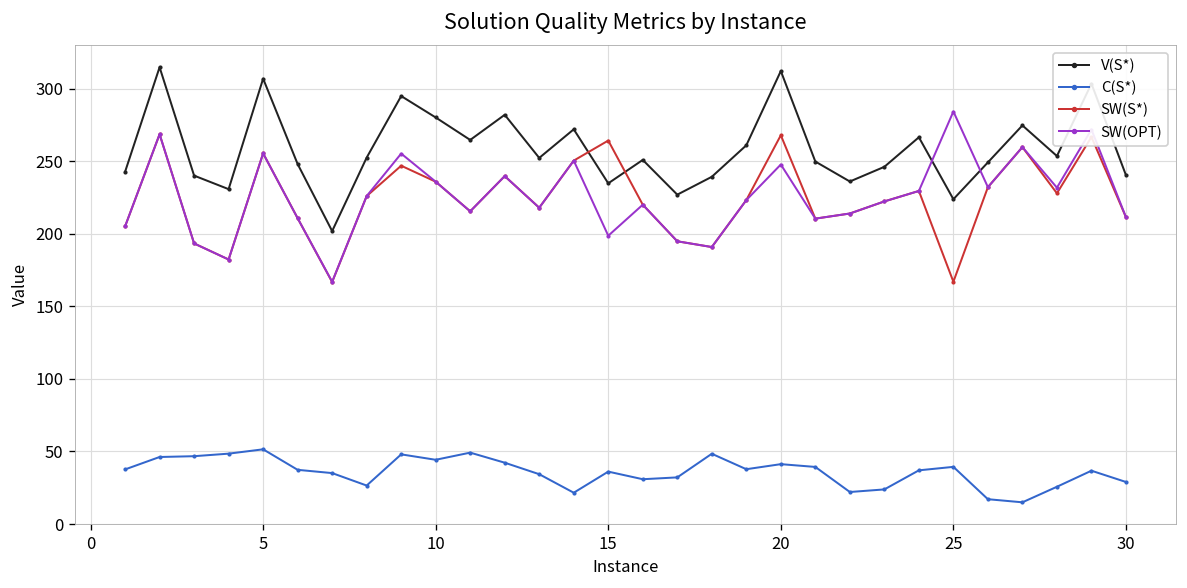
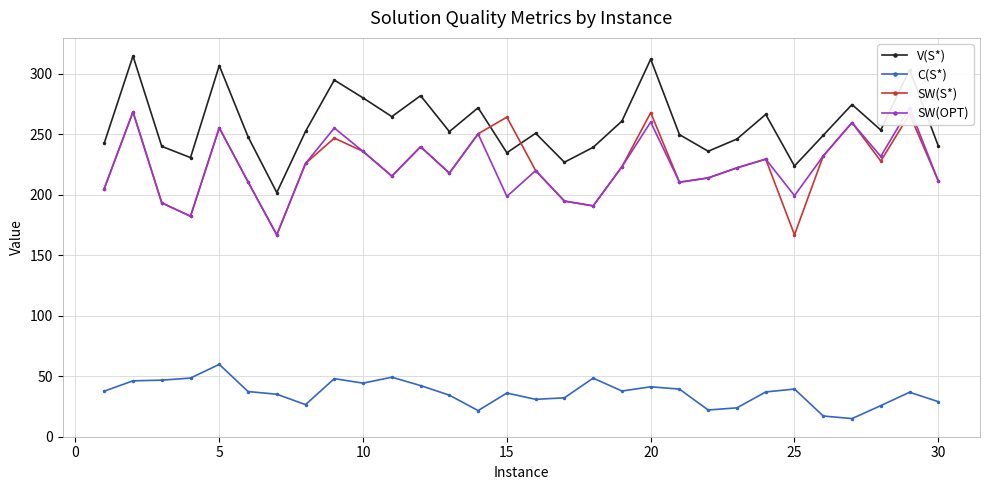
C(S*), 5: 51 -> 60
SW(OPT), 20: 248 -> 260
SW(OPT), 25: 284 -> 199
